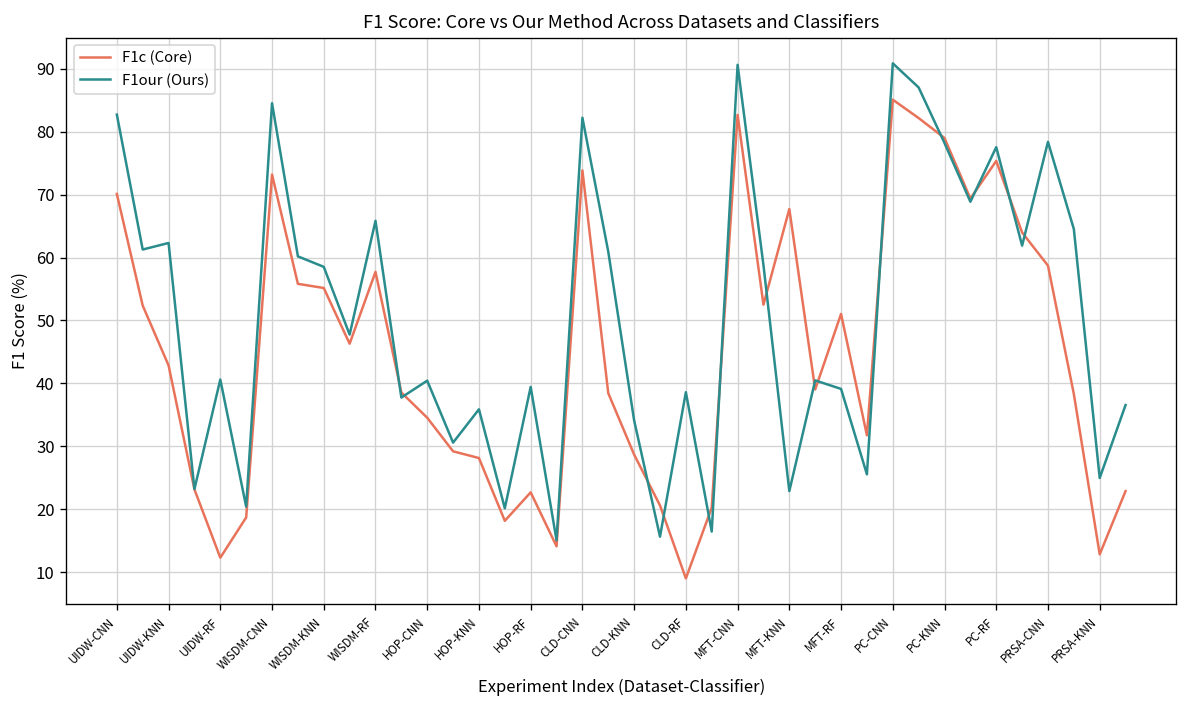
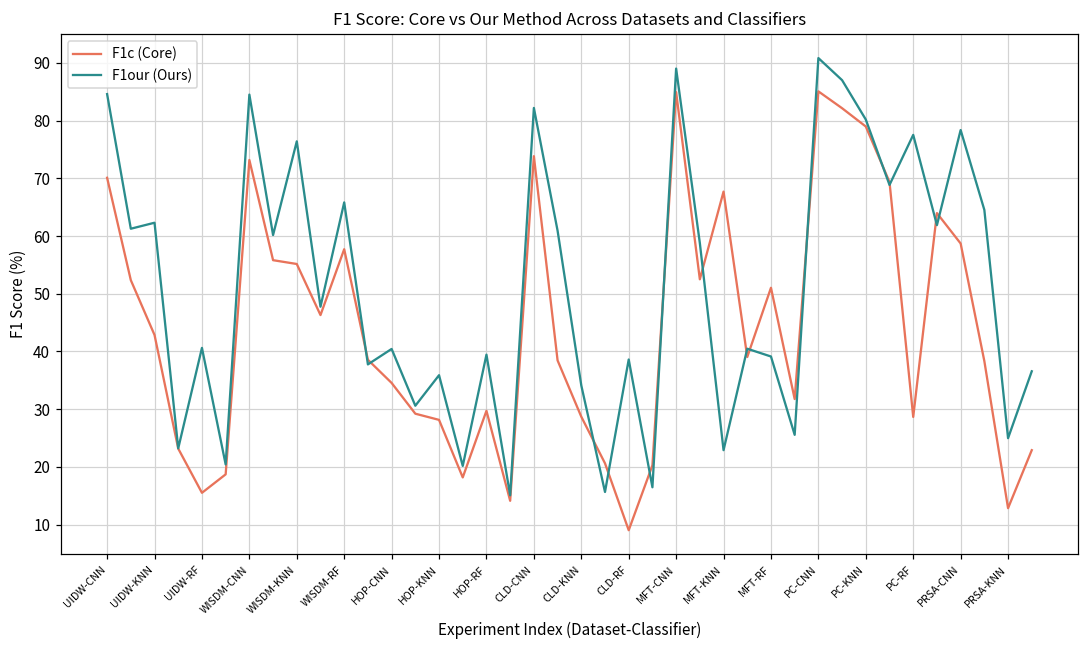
F1our (Ours), UIDW-CNN: 83 -> 85
F1c (Core), UIDW-RF: 12 -> 16
F1our (Ours), WISDM-KNN: 59 -> 76
F1c (Core), HOP-RF: 23 -> 30
F1c (Core), MFT-CNN: 83 -> 85
F1our (Ours), MFT-CNN: 91 -> 89
F1our (Ours), PC-KNN: 78 -> 80
F1c (Core), PC-RF: 75 -> 29
